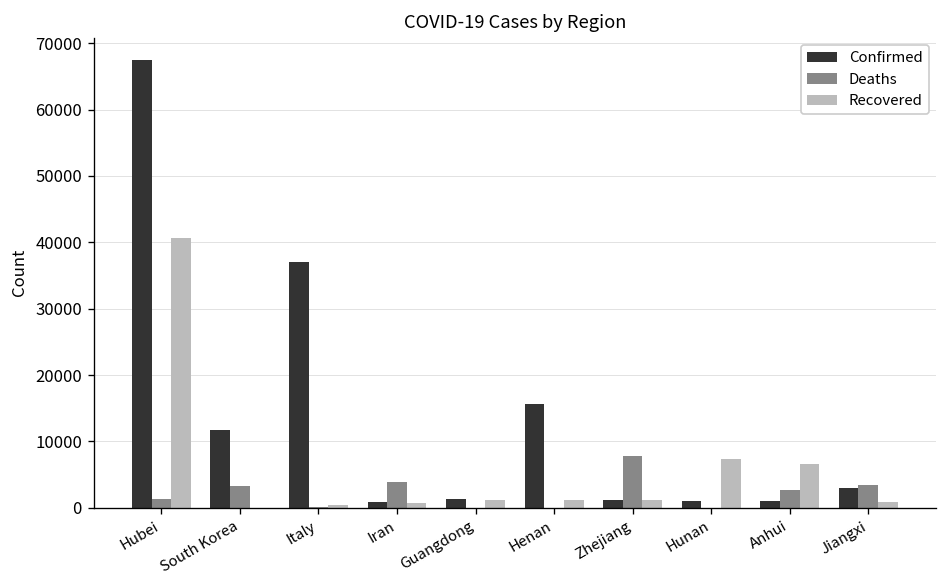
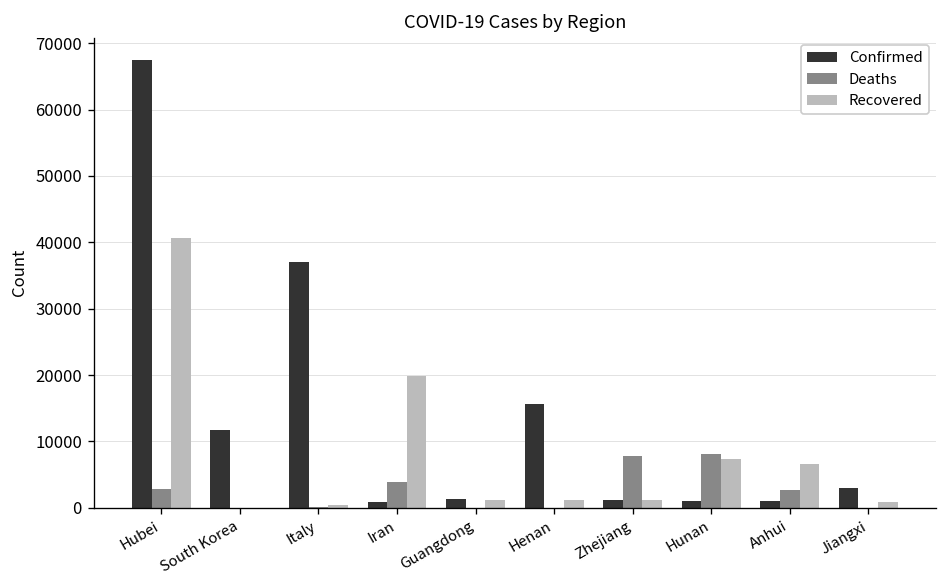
Deaths, Hubei: 1000 -> 3000
Deaths, South Korea: 3000 -> 0
Recovered, Iran: 1000 -> 20000
Deaths, Hunan: 0 -> 8000
Deaths, Jiangxi: 3000 -> 0
